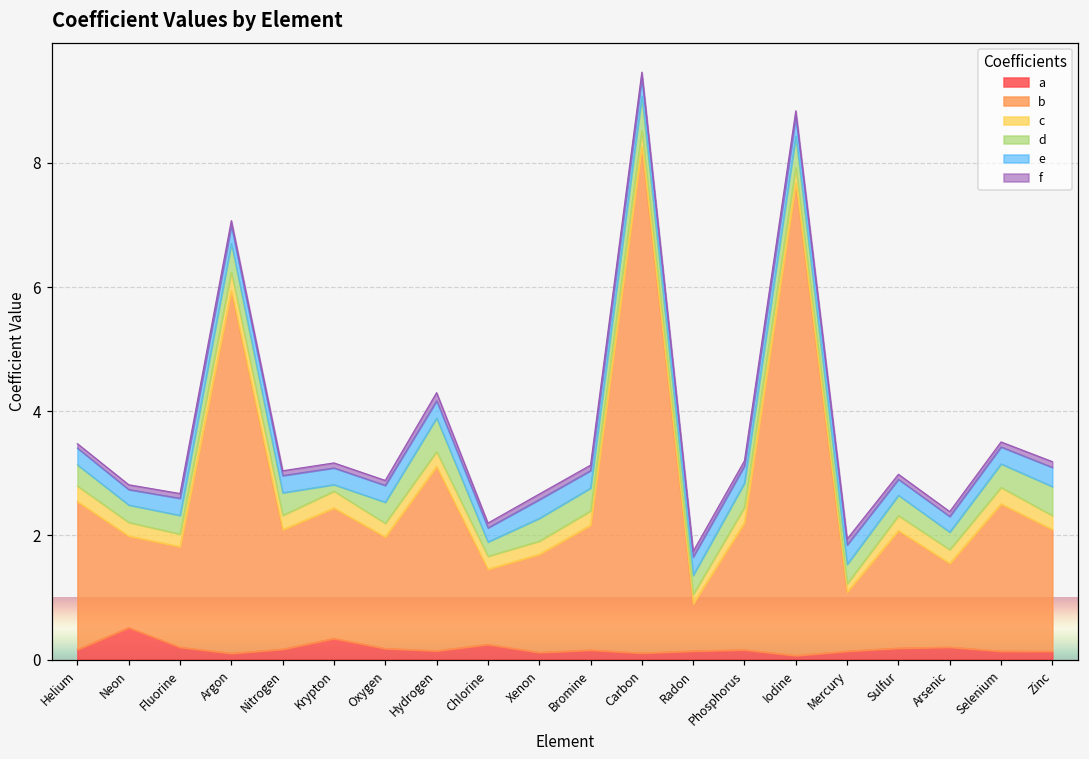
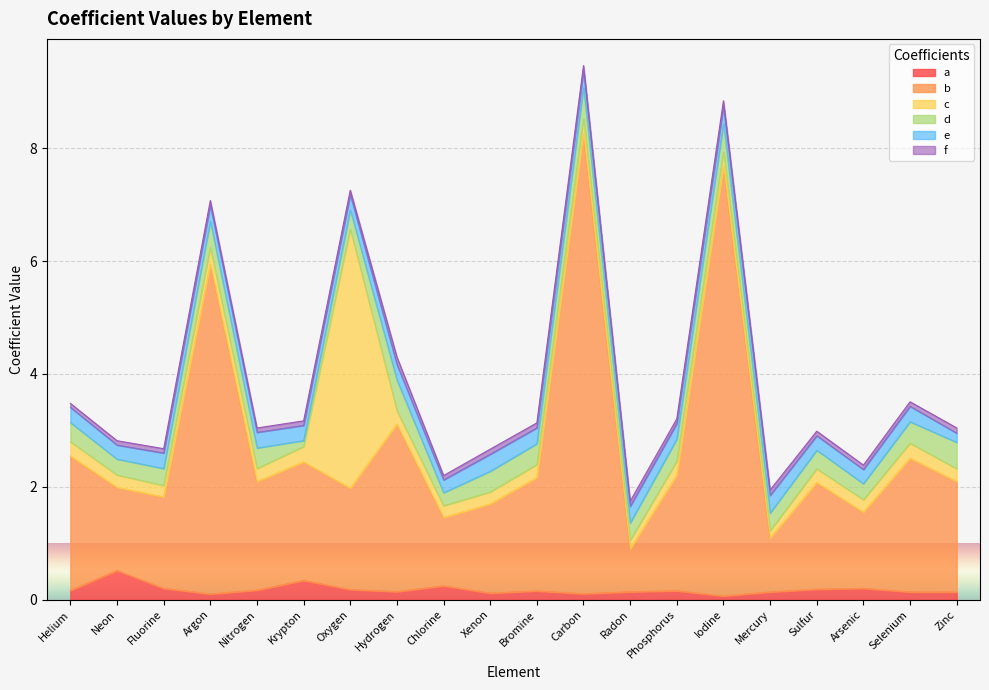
c, Oxygen: 0.2 -> 4.6
e, Zinc: 0.3 -> 0.2
